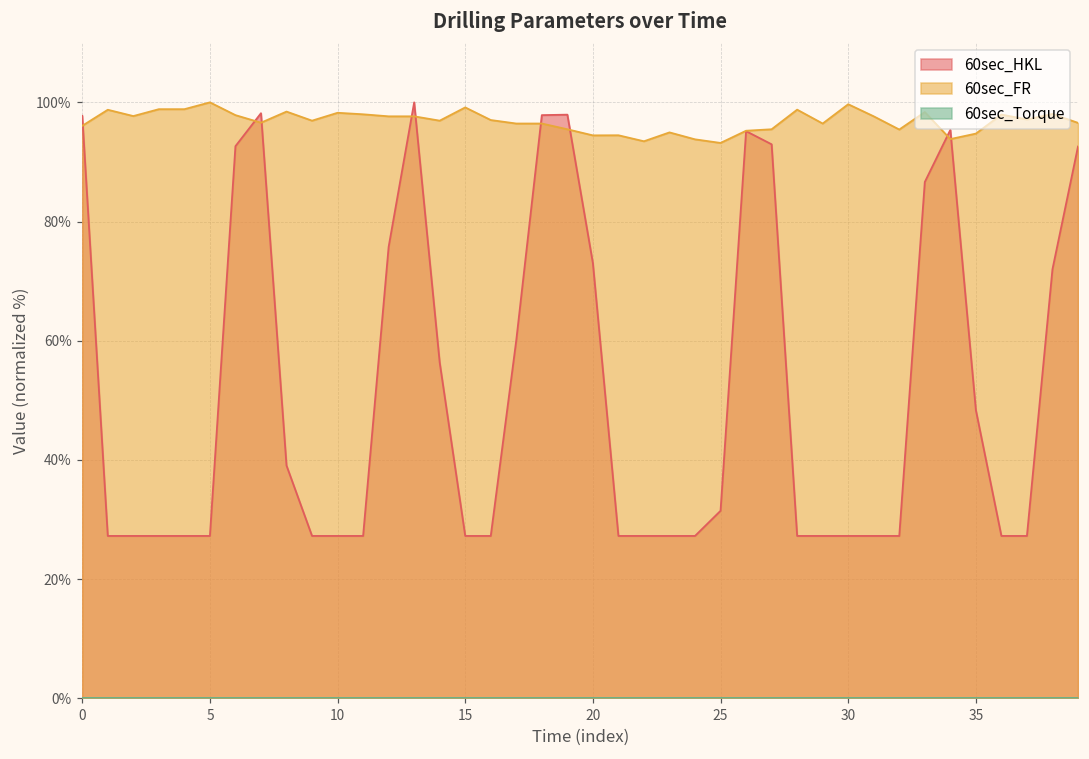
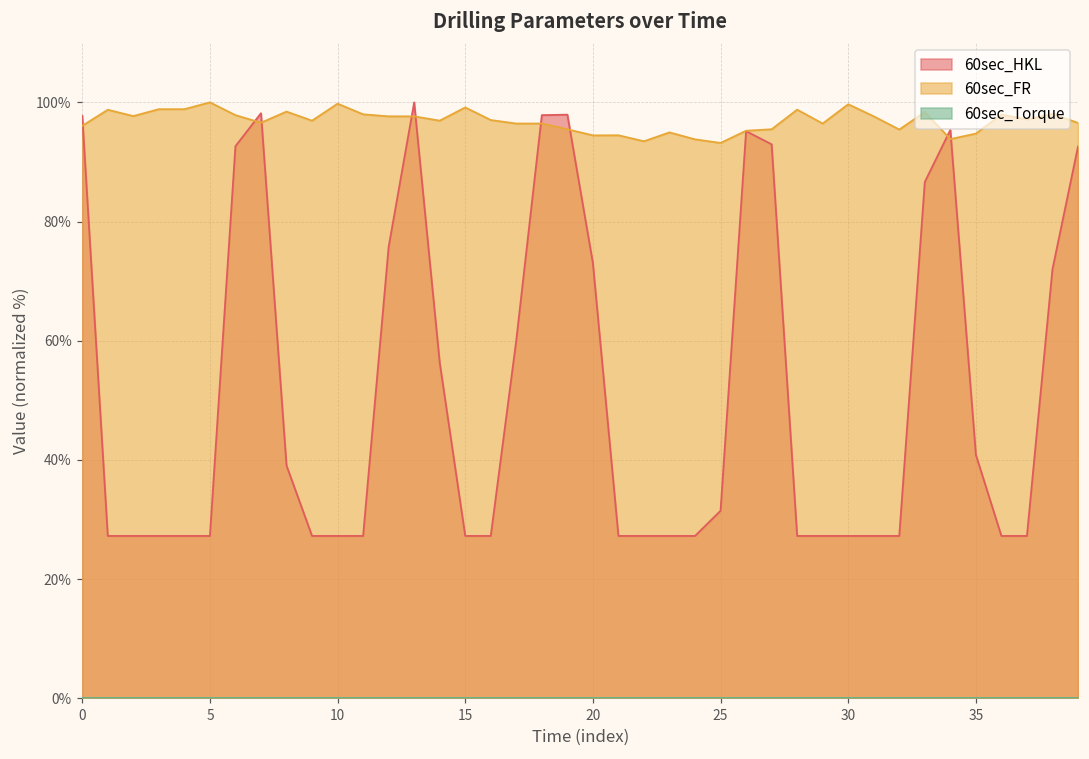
60sec_FR, 10: 98% -> 100%
60sec_HKL, 35: 48% -> 41%
